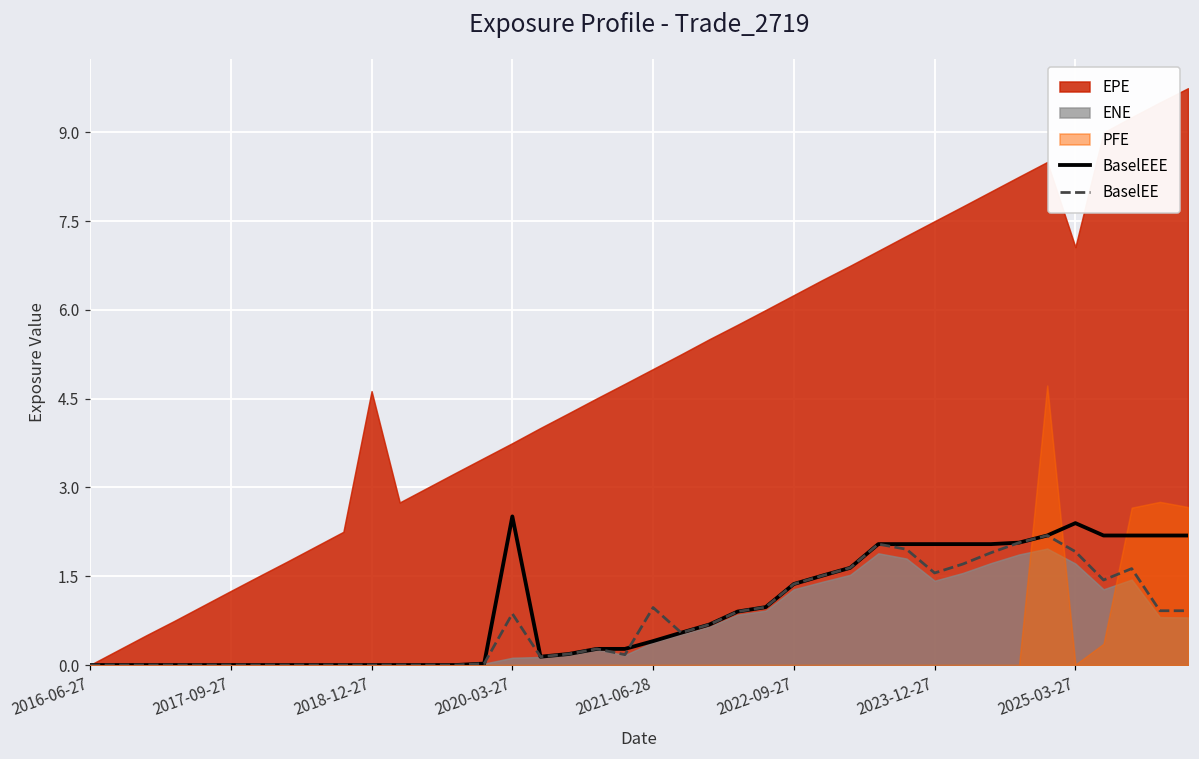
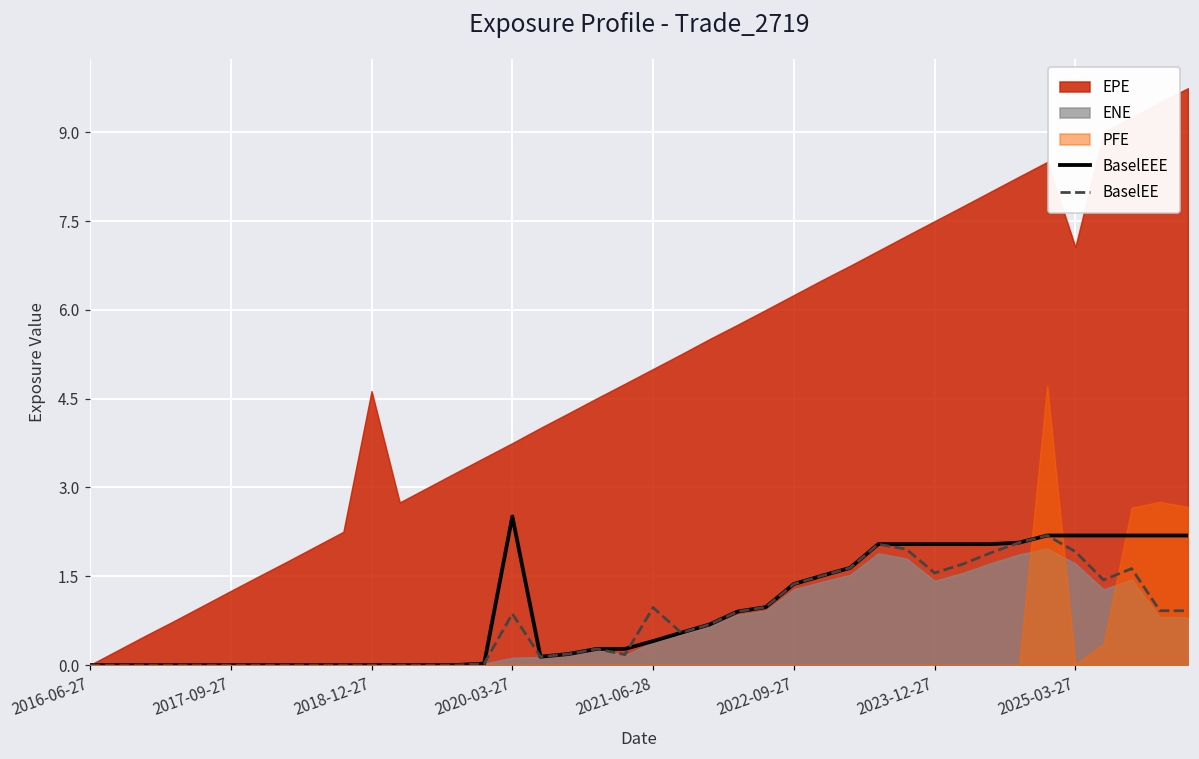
BaselEEE, 2025-03-27: 2.4 -> 2.2
